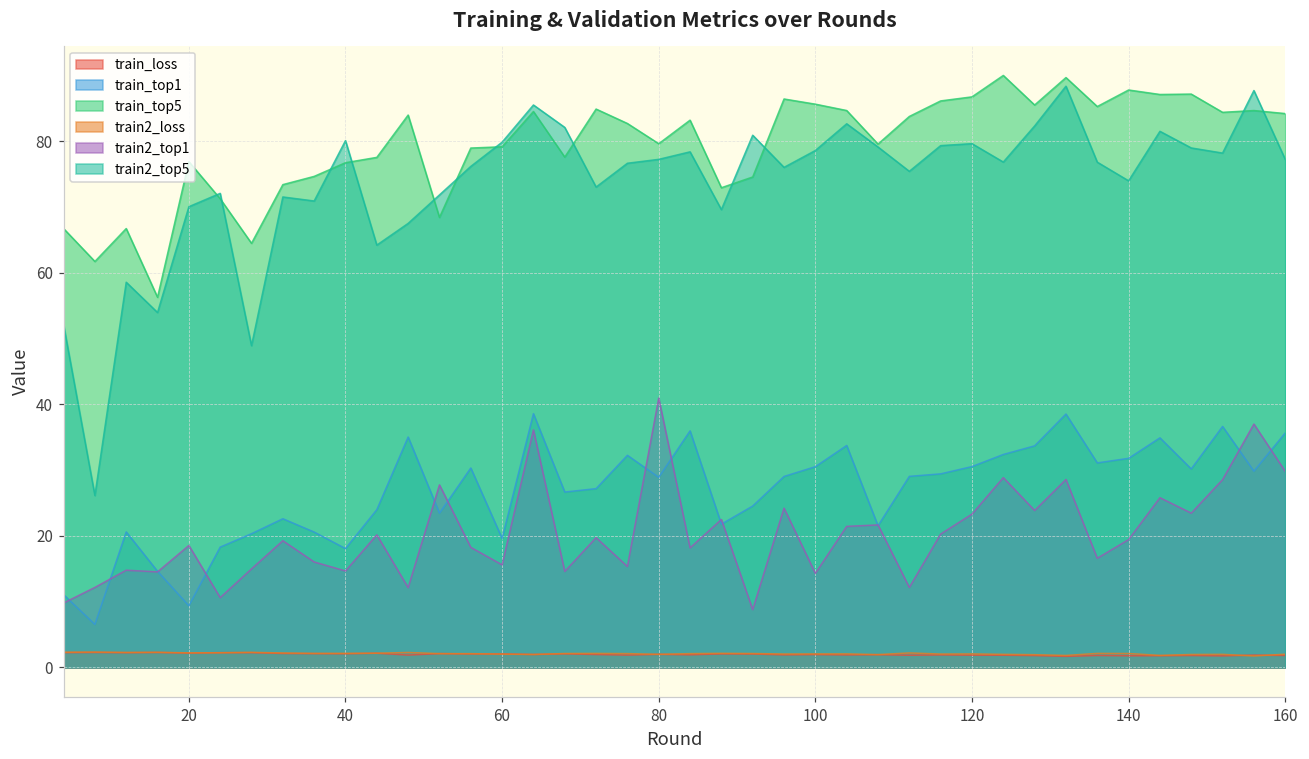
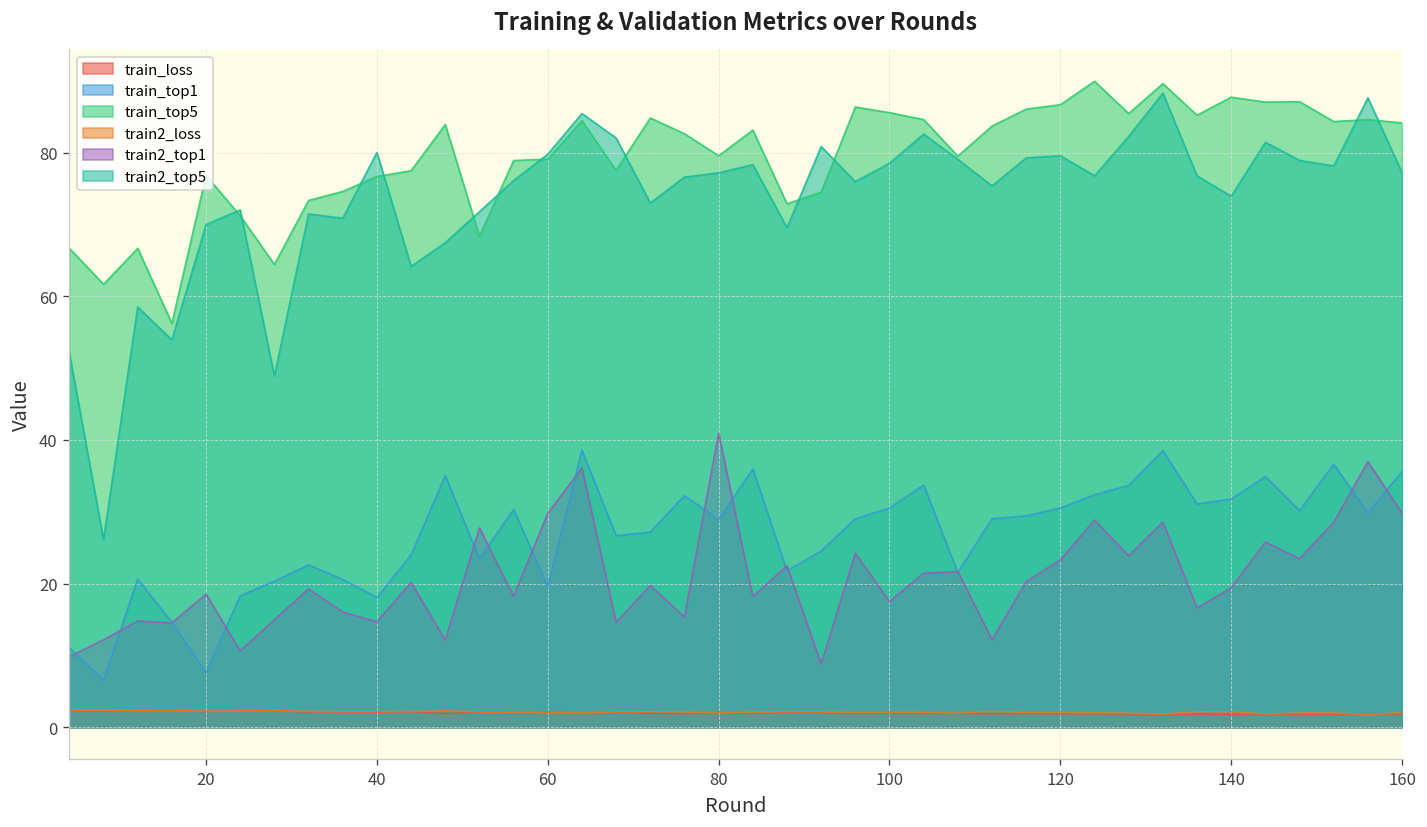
train_top1, 20: 9 -> 8
train2_top1, 60: 16 -> 30
train2_top1, 100: 14 -> 18
